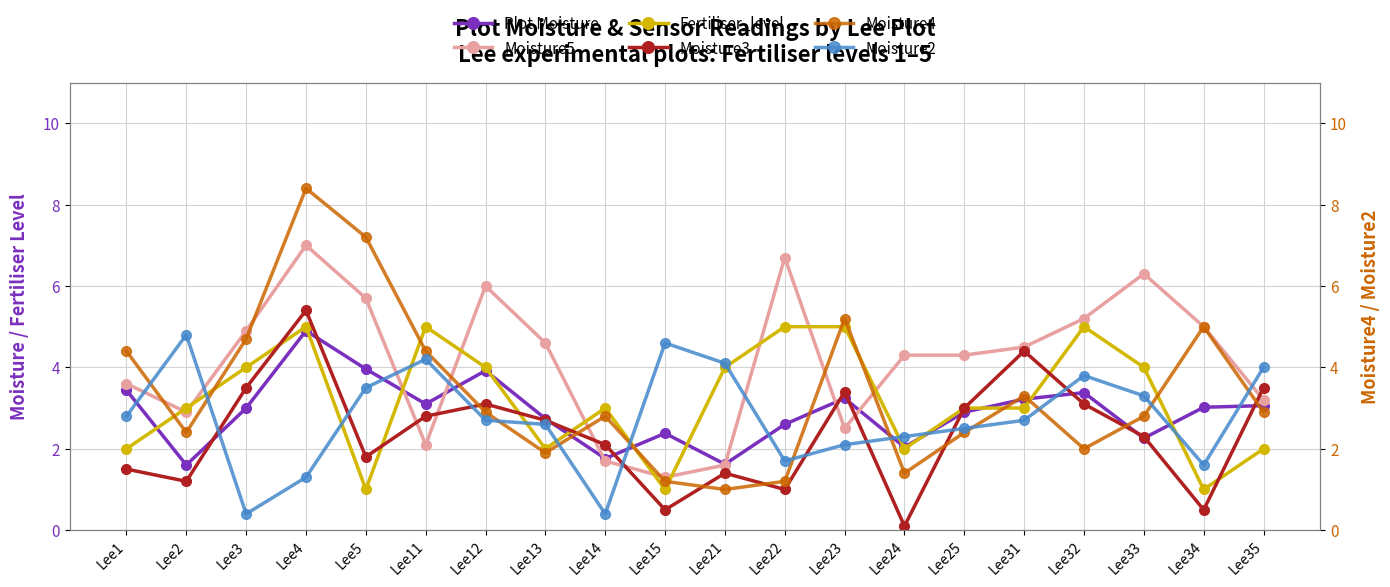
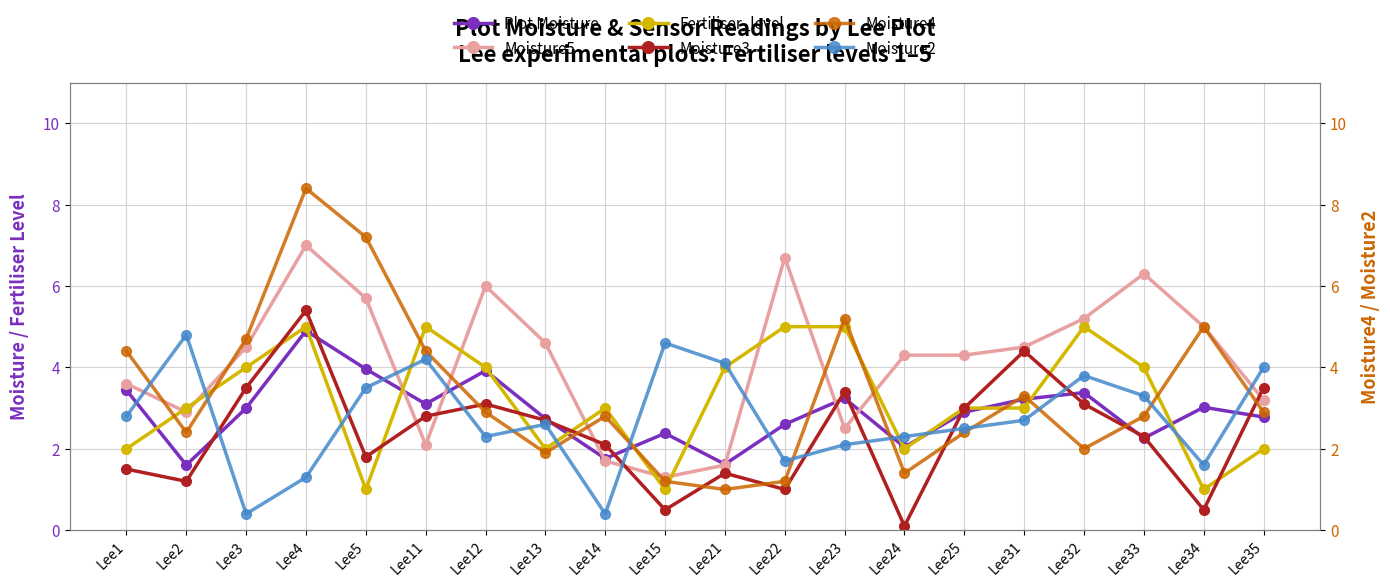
Moisture5, Lee3: 4.9 -> 4.5
Plot Moisture, Lee35: 3.1 -> 2.8
Moisture2, Lee12: 2.7 -> 2.3
